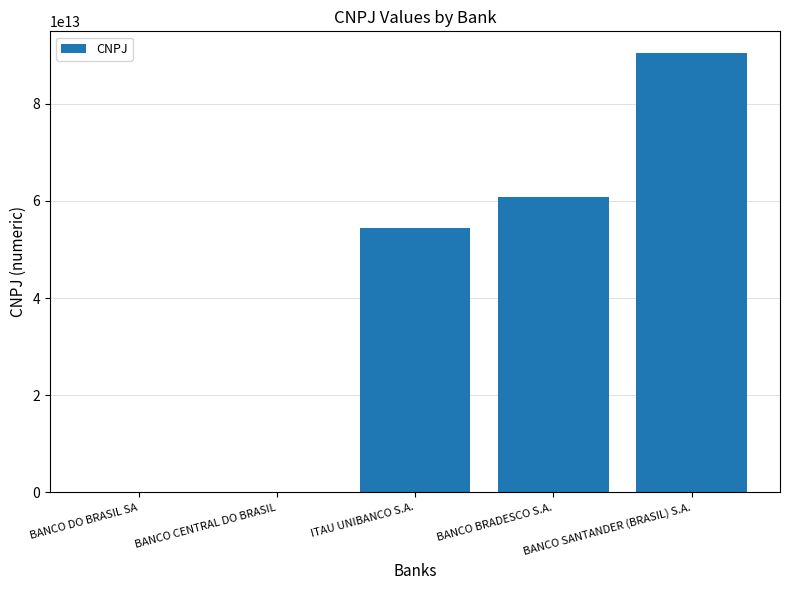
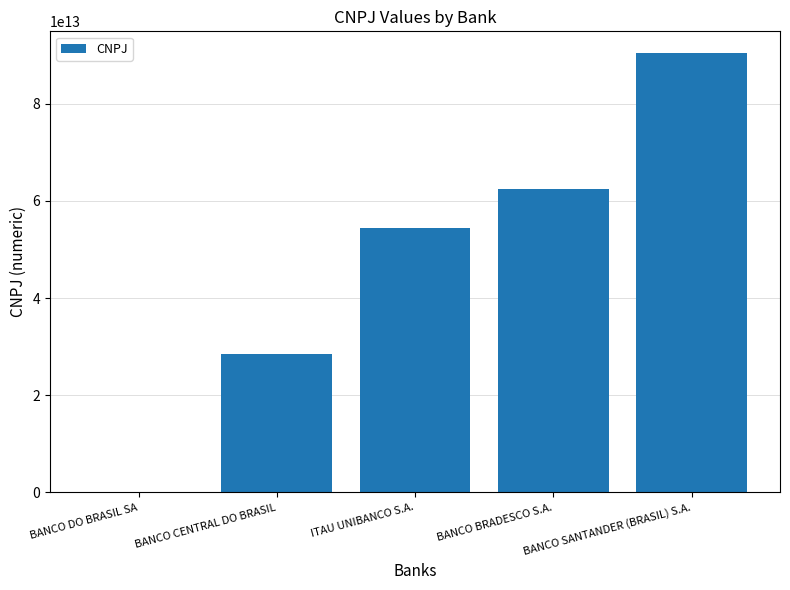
BANCO CENTRAL DO BRASIL: 0 -> 28000000000000
BANCO BRADESCO S.A.: 61000000000000 -> 62000000000000
